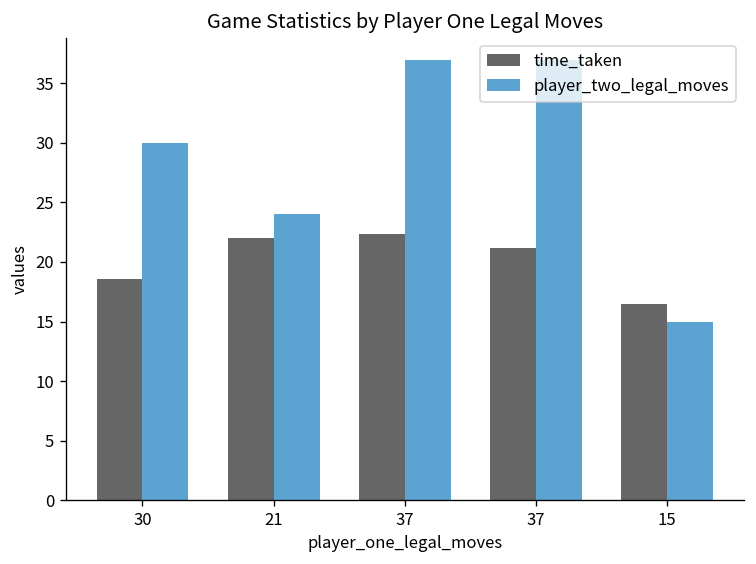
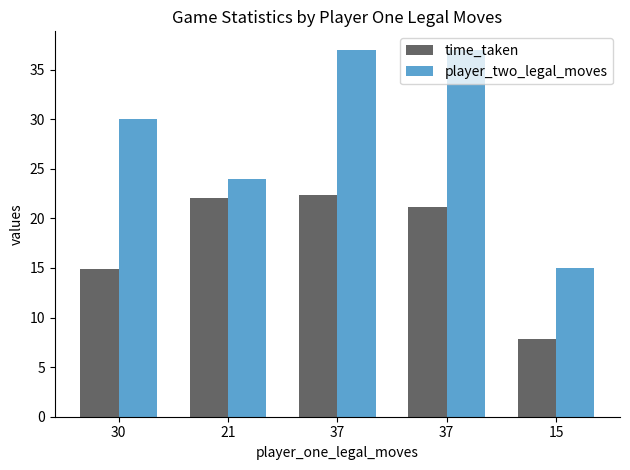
time_taken, 30: 19 -> 15
time_taken, 15: 16 -> 8
